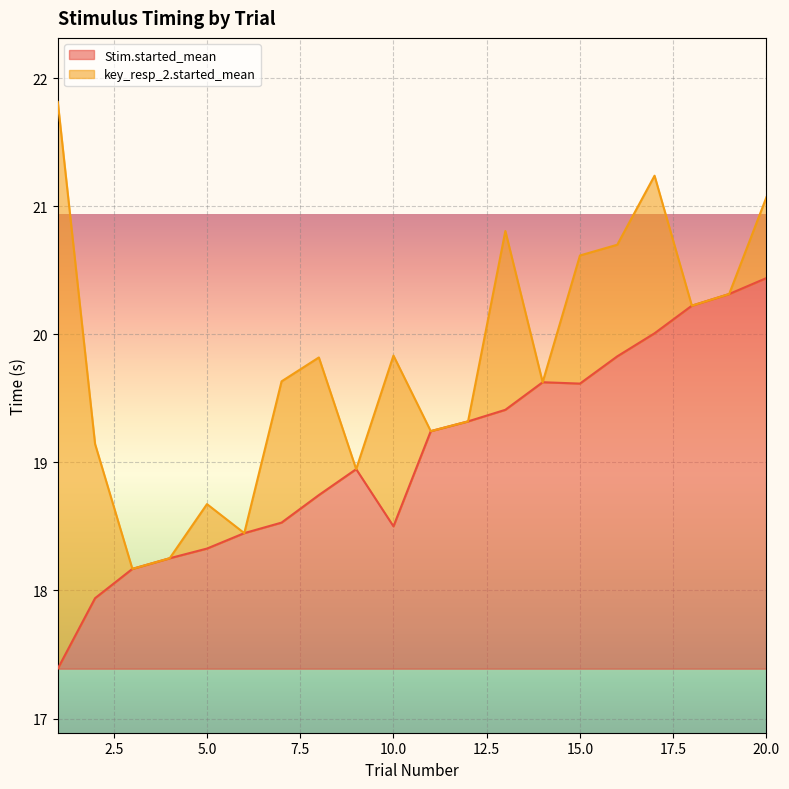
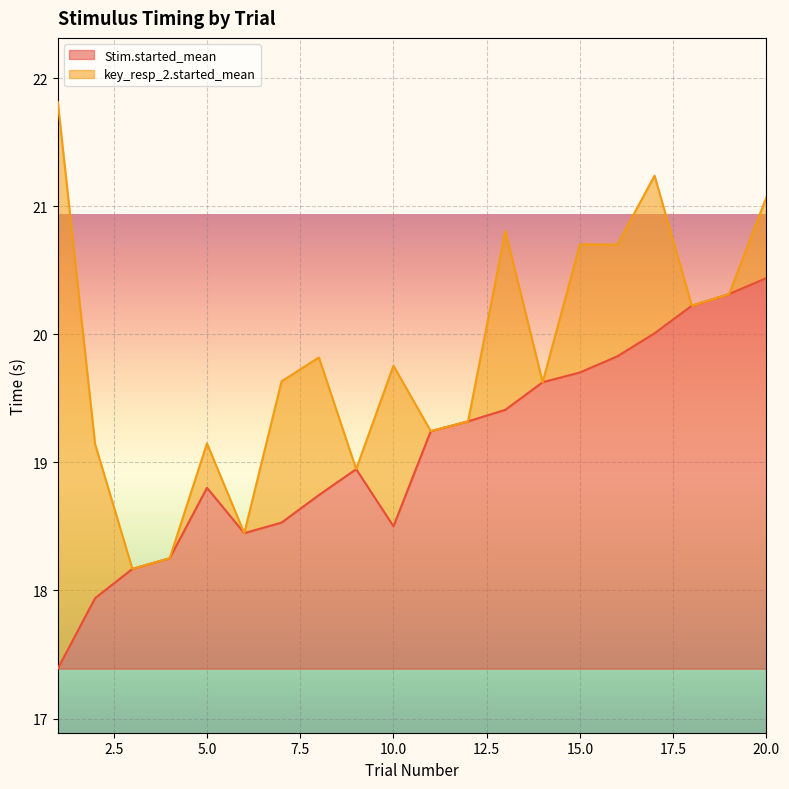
Stim.started_mean, 5.0: 18.33 -> 18.80
key_resp_2.started_mean, 10.0: 1.33 -> 1.25
Stim.started_mean, 15.0: 19.61 -> 19.70
